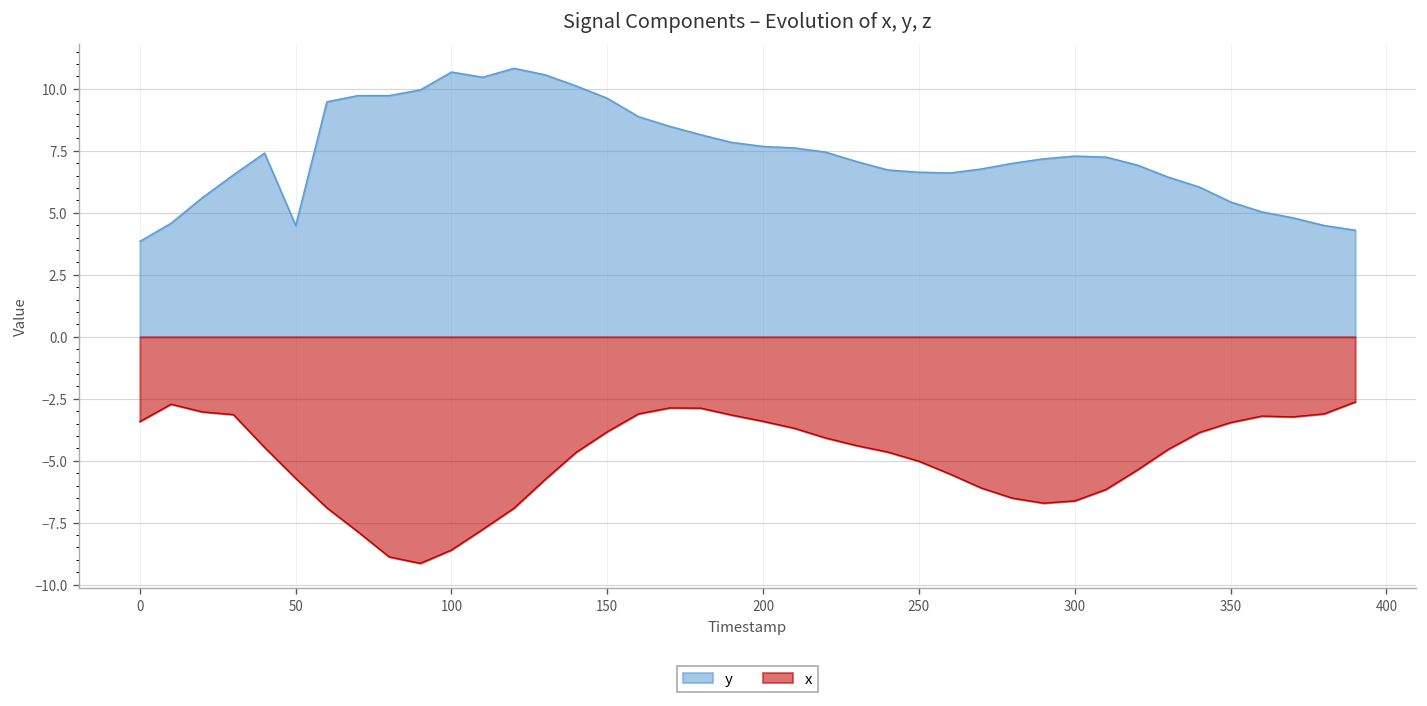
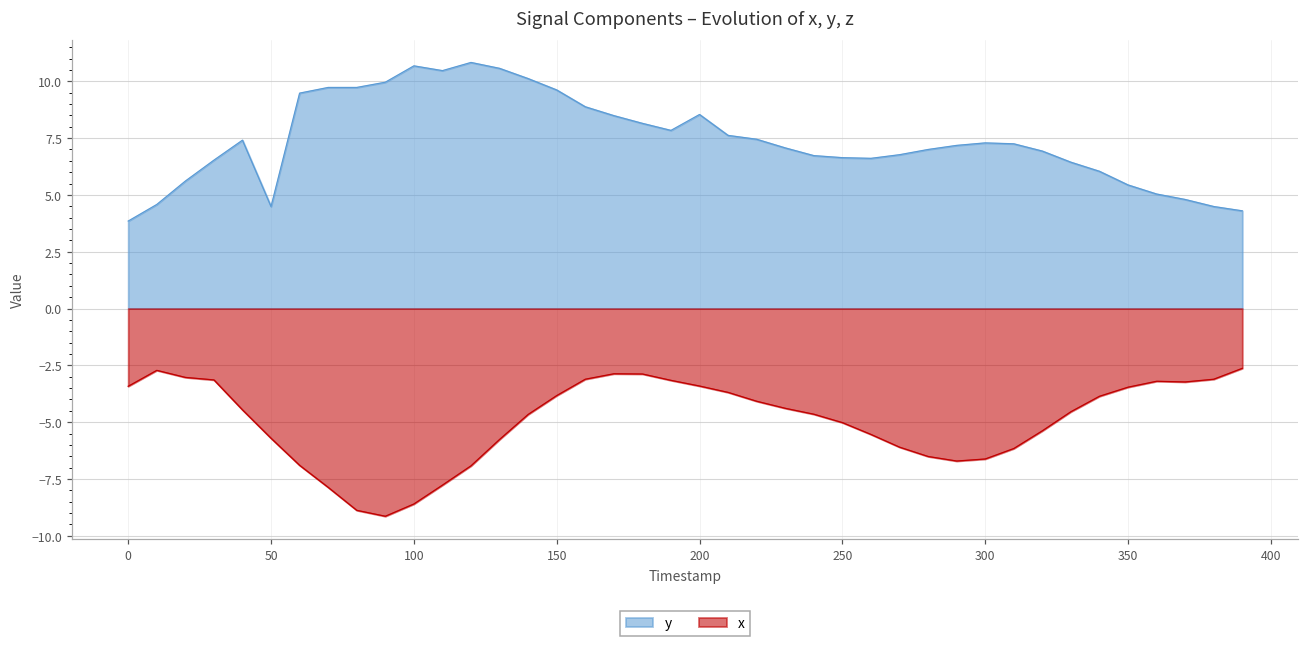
y, 200: 7.7 -> 8.5
